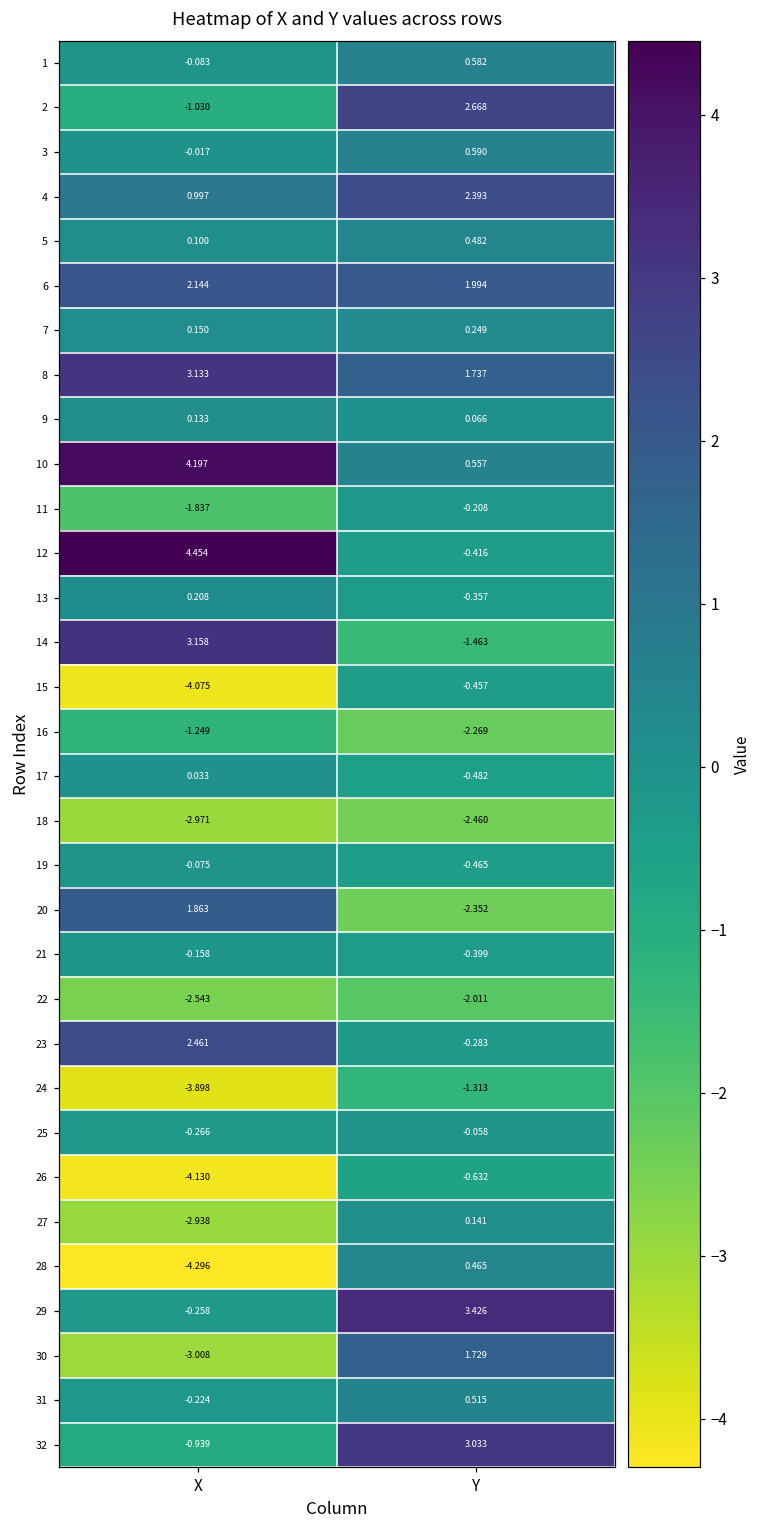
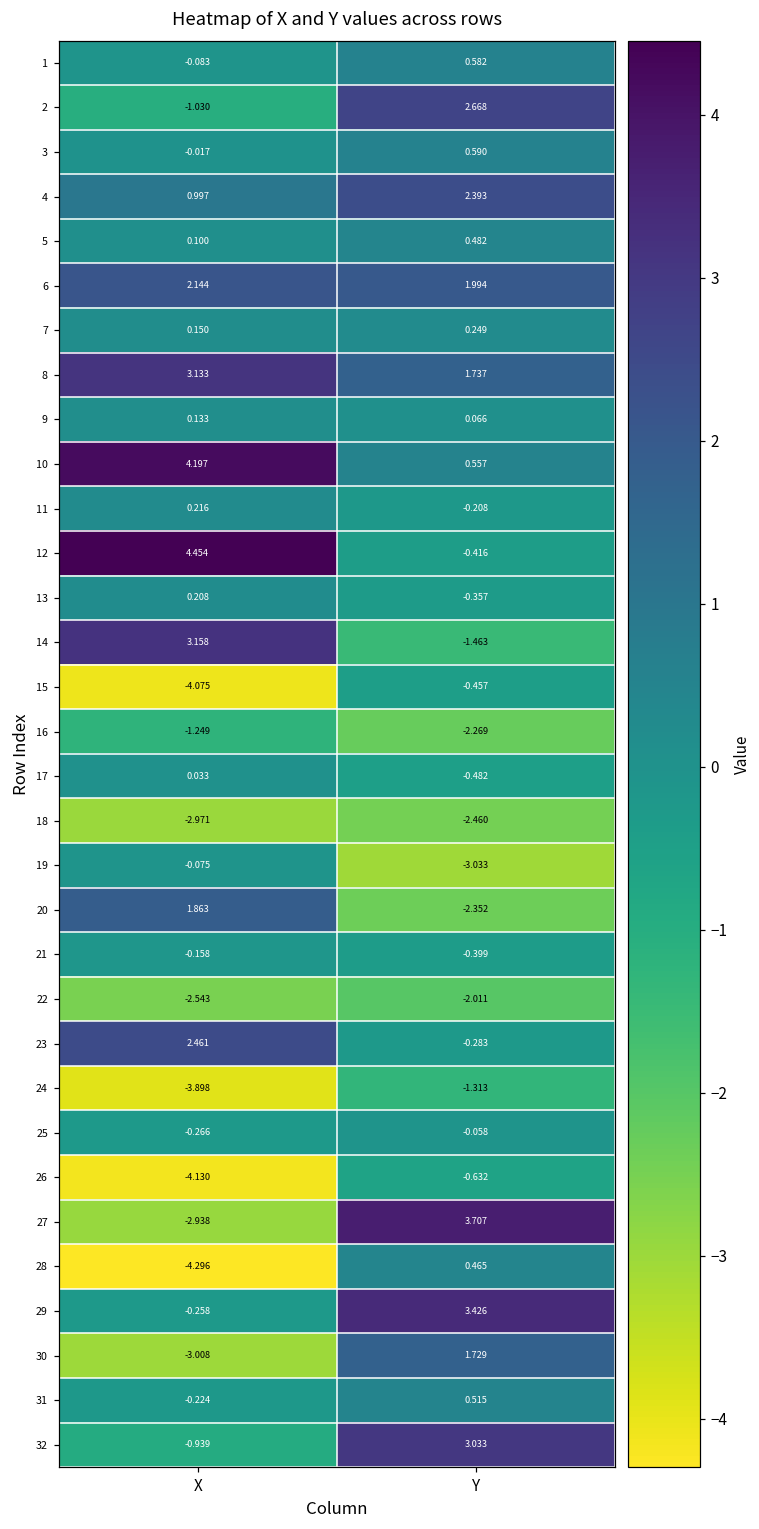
11, X: -1.837 -> 0.216
19, Y: -0.465 -> -3.033
27, Y: 0.141 -> 3.707
